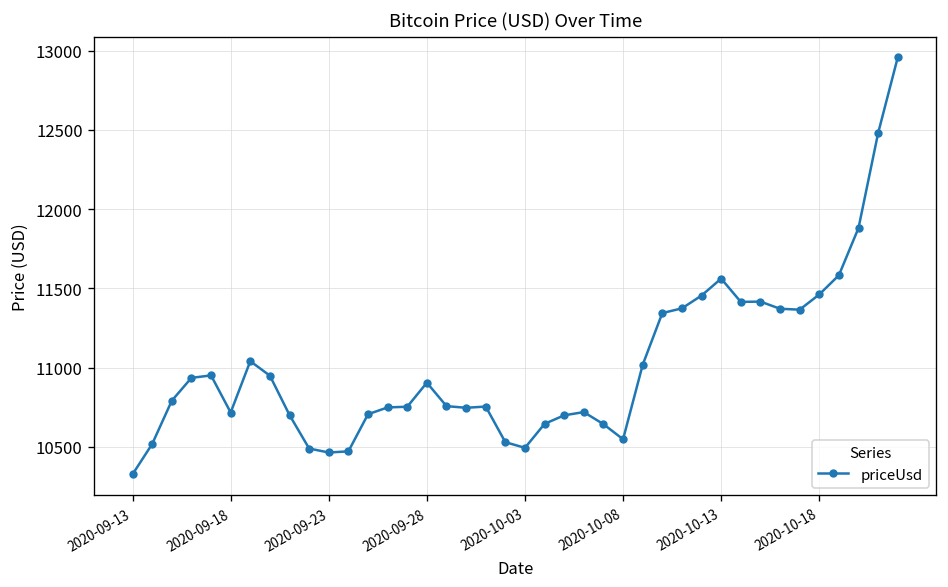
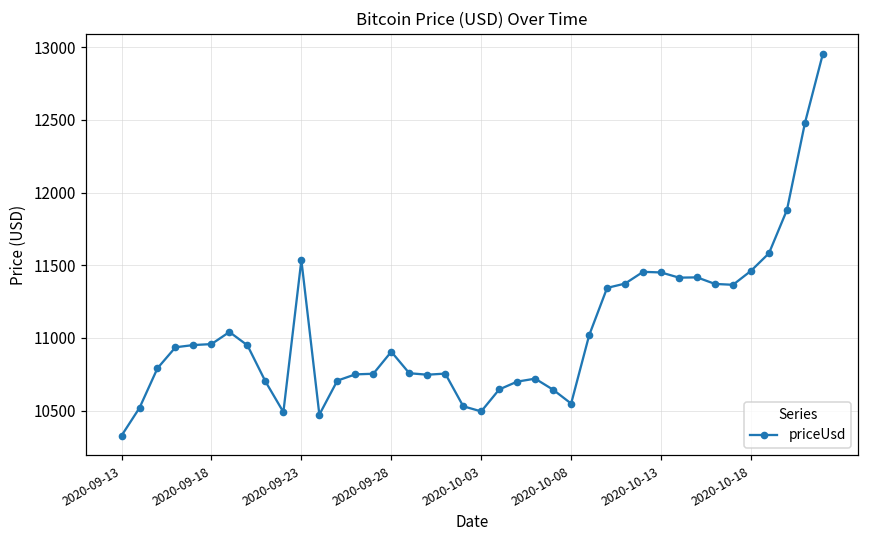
2020-09-18: 10720 -> 10960
2020-09-23: 10470 -> 11540
2020-10-13: 11560 -> 11450
